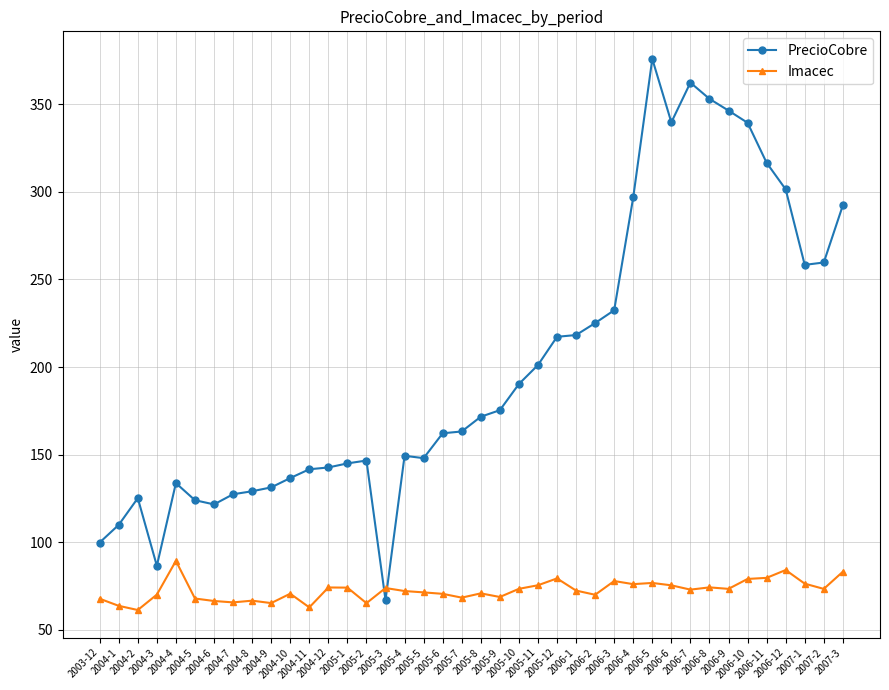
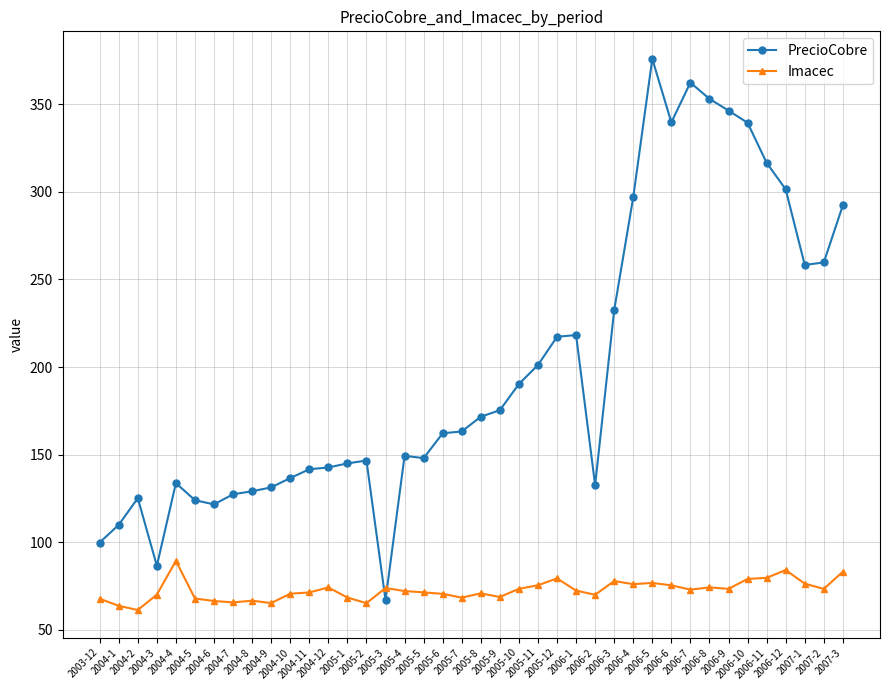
Imacec, 2004-11: 63 -> 71
Imacec, 2005-1: 74 -> 68
PrecioCobre, 2006-2: 225 -> 133
